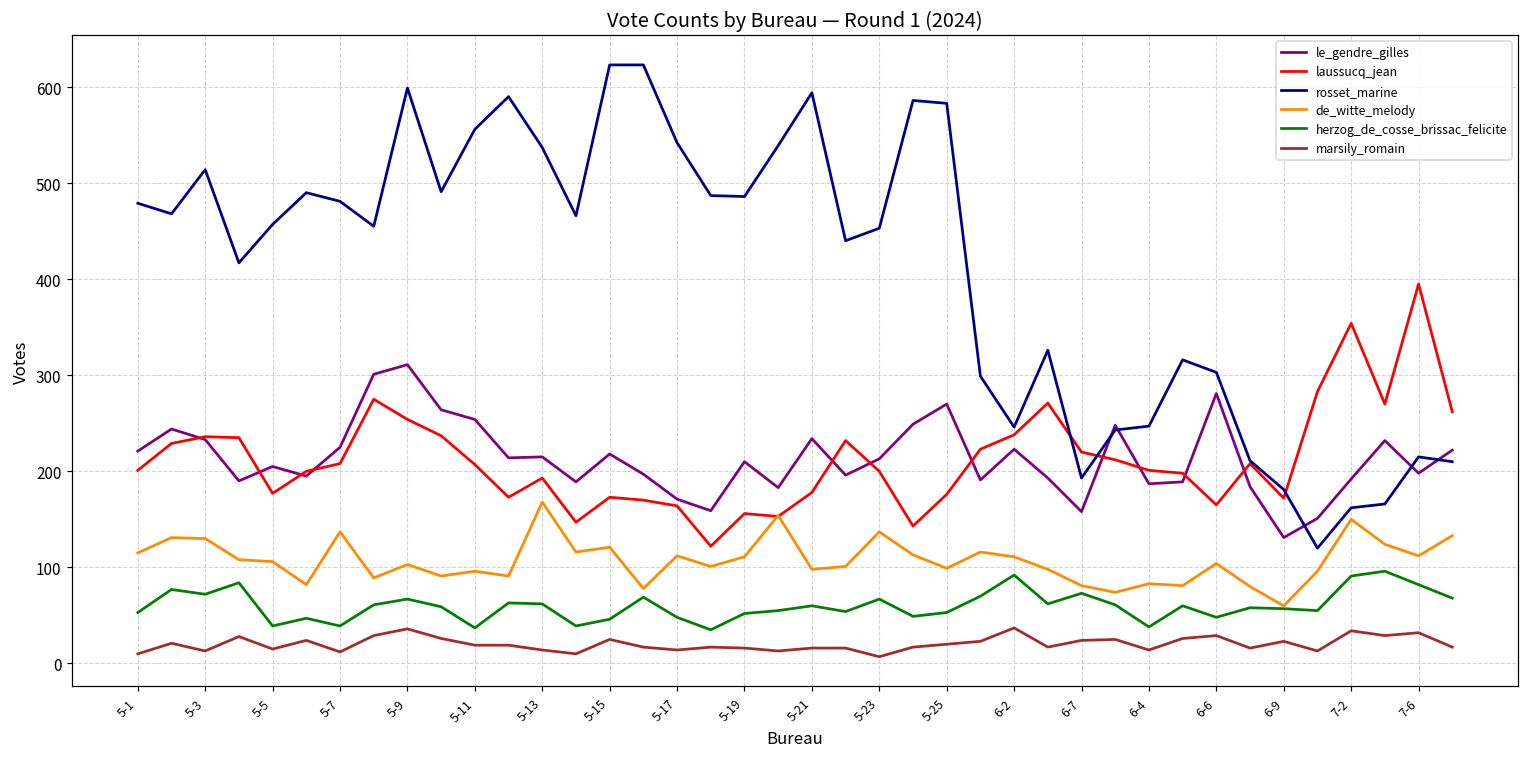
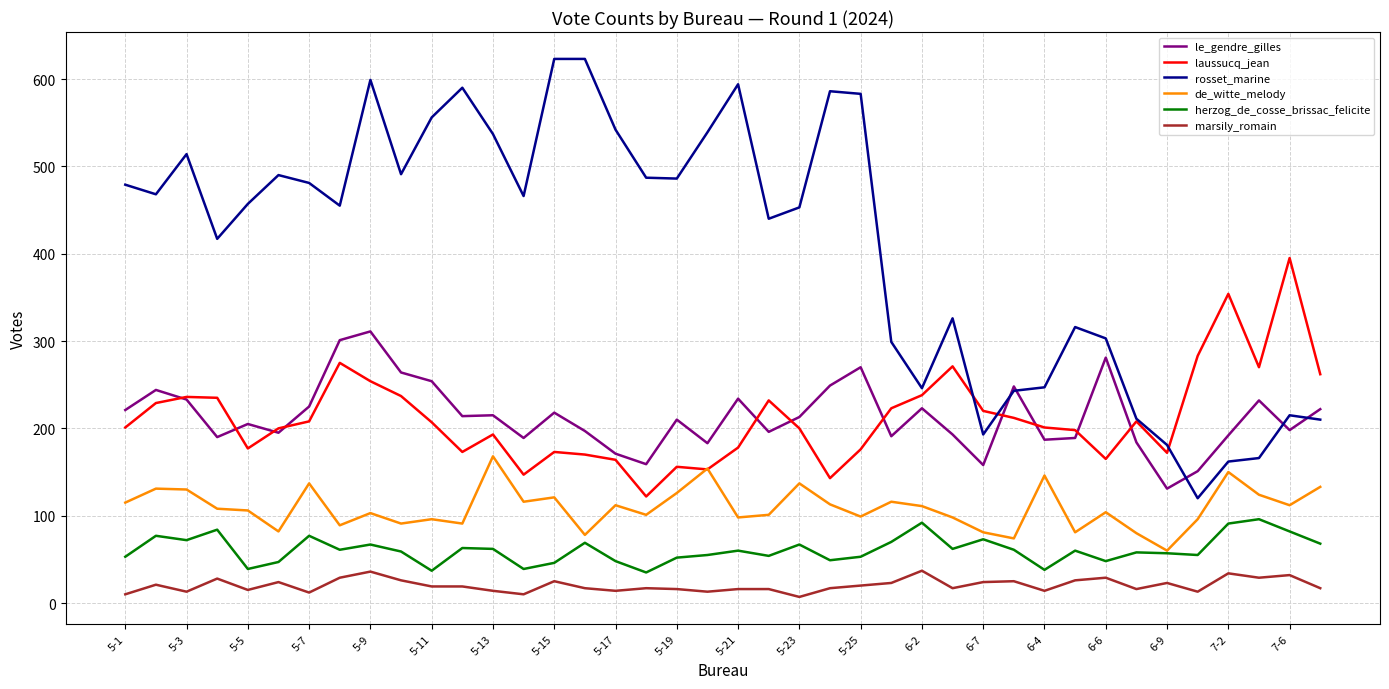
herzog_de_cosse_brissac_felicite, 5-7: 40 -> 80
de_witte_melody, 5-19: 110 -> 130
de_witte_melody, 6-4: 80 -> 150
